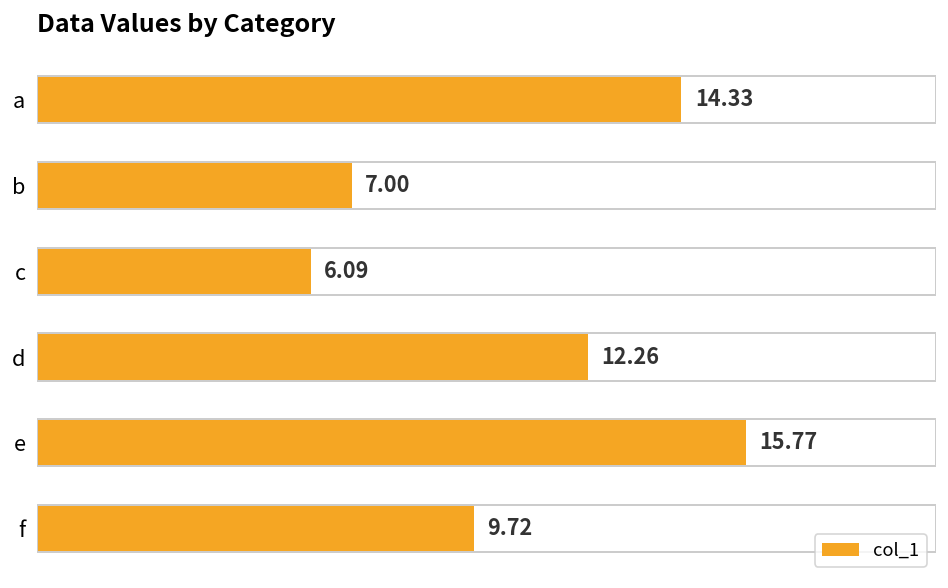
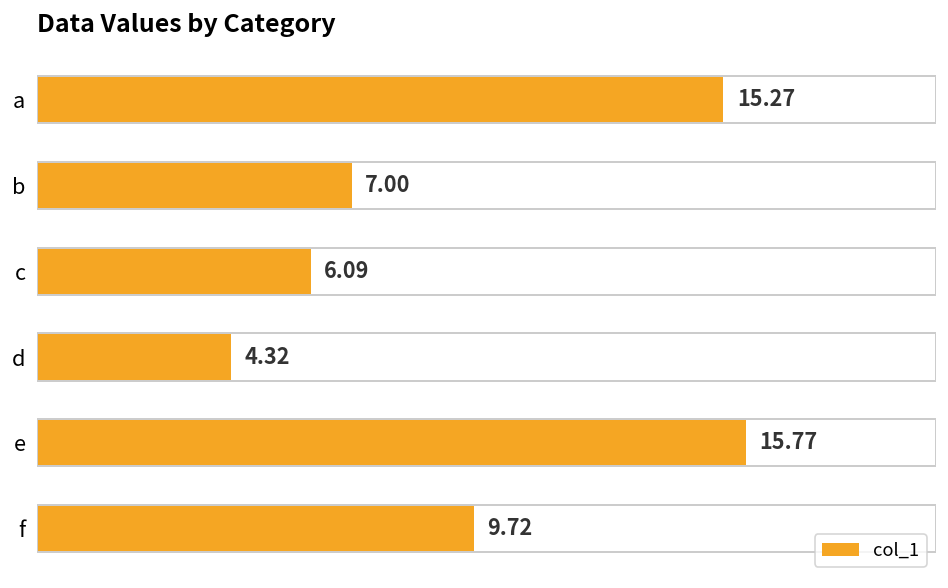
a: 14.33 -> 15.27
d: 12.26 -> 4.32
